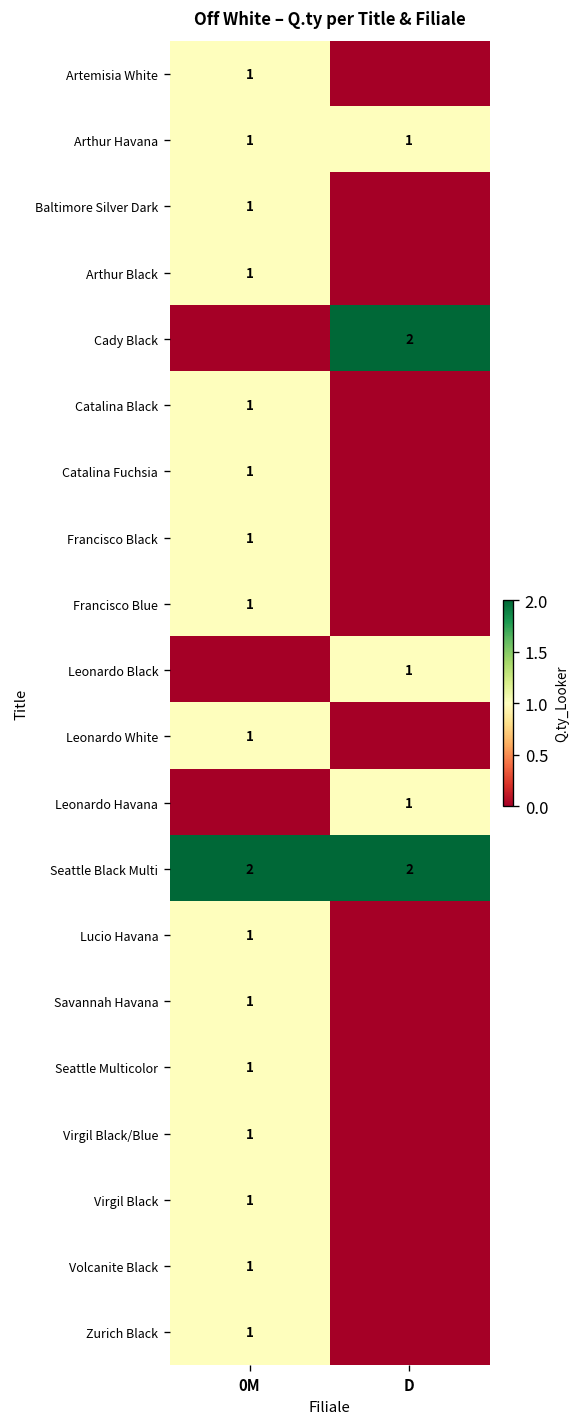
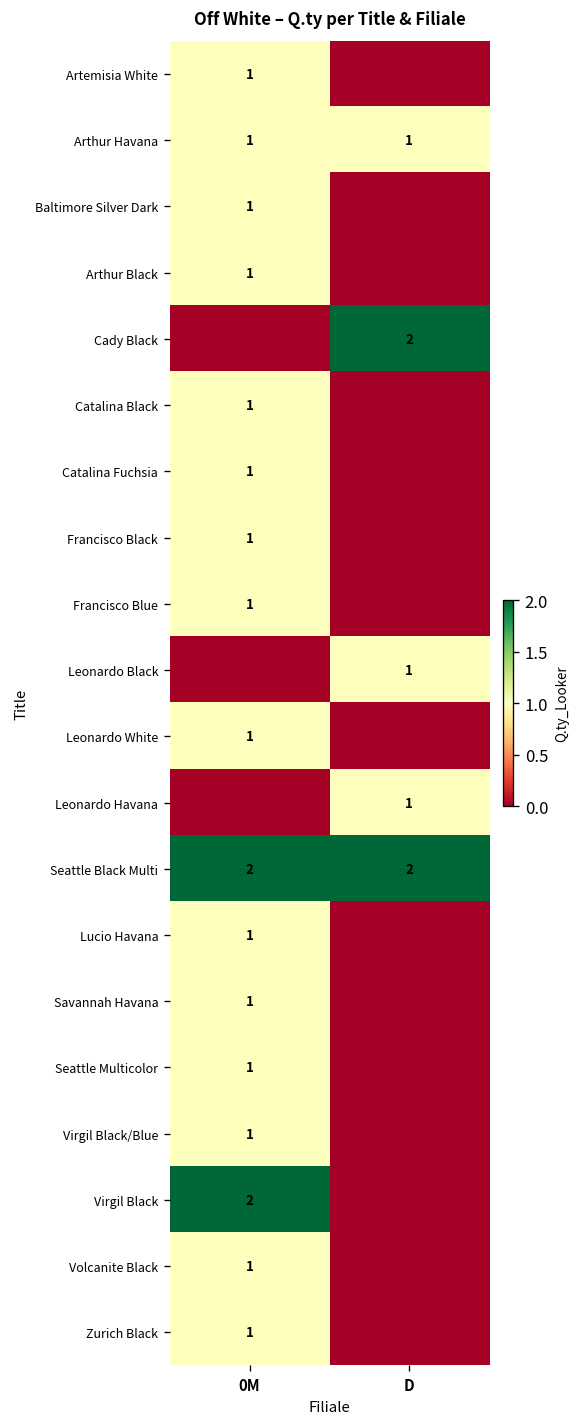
Virgil Black, 0M: 1 -> 2
